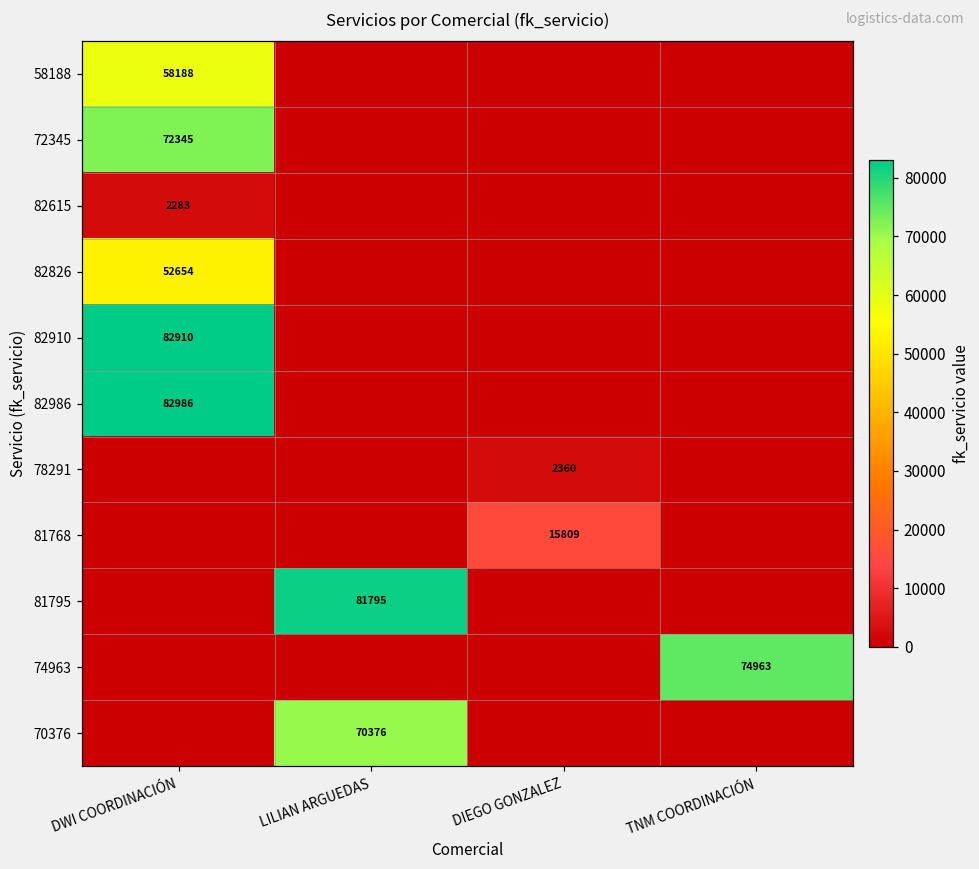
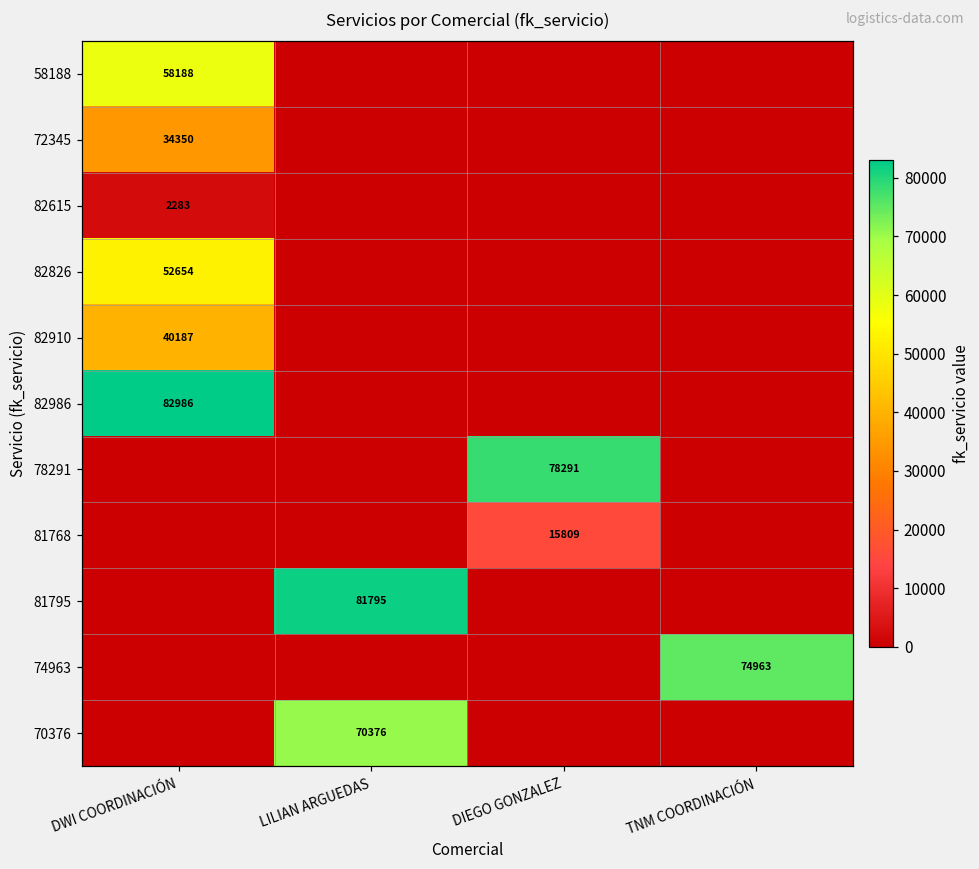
72345, DWI COORDINACIÓN: 72345 -> 34350
82910, DWI COORDINACIÓN: 82910 -> 40187
78291, DIEGO GONZALEZ: 2360 -> 78291
